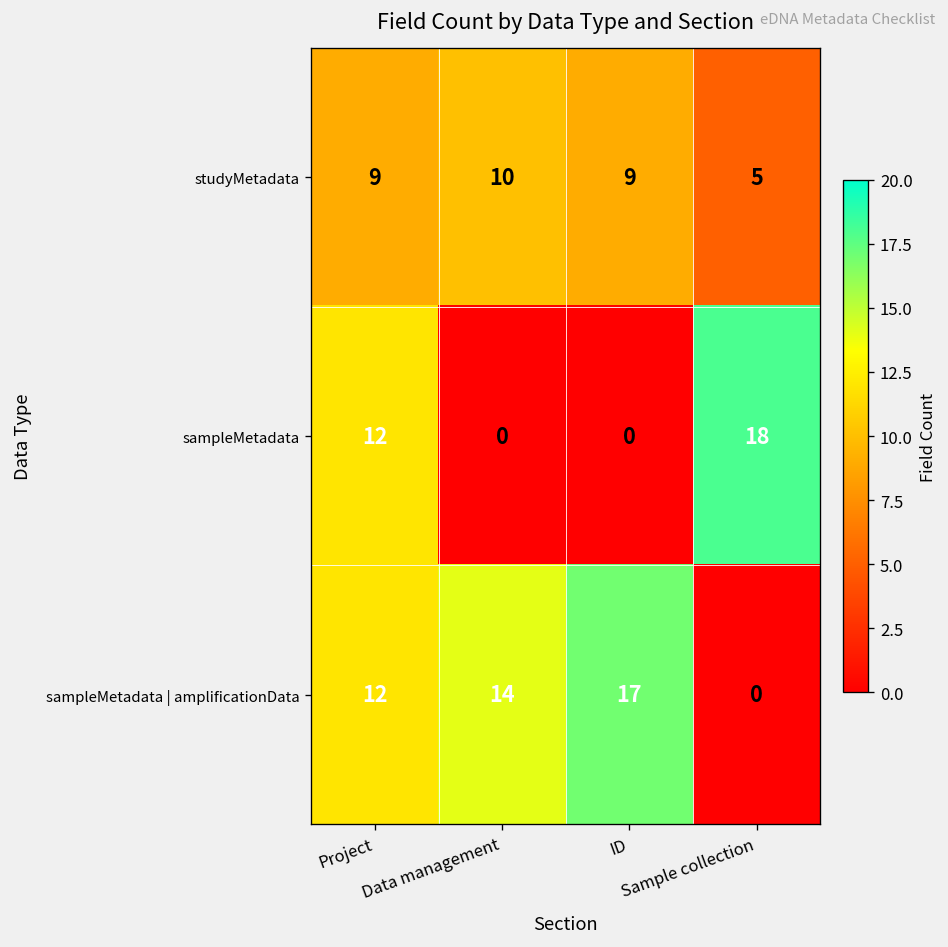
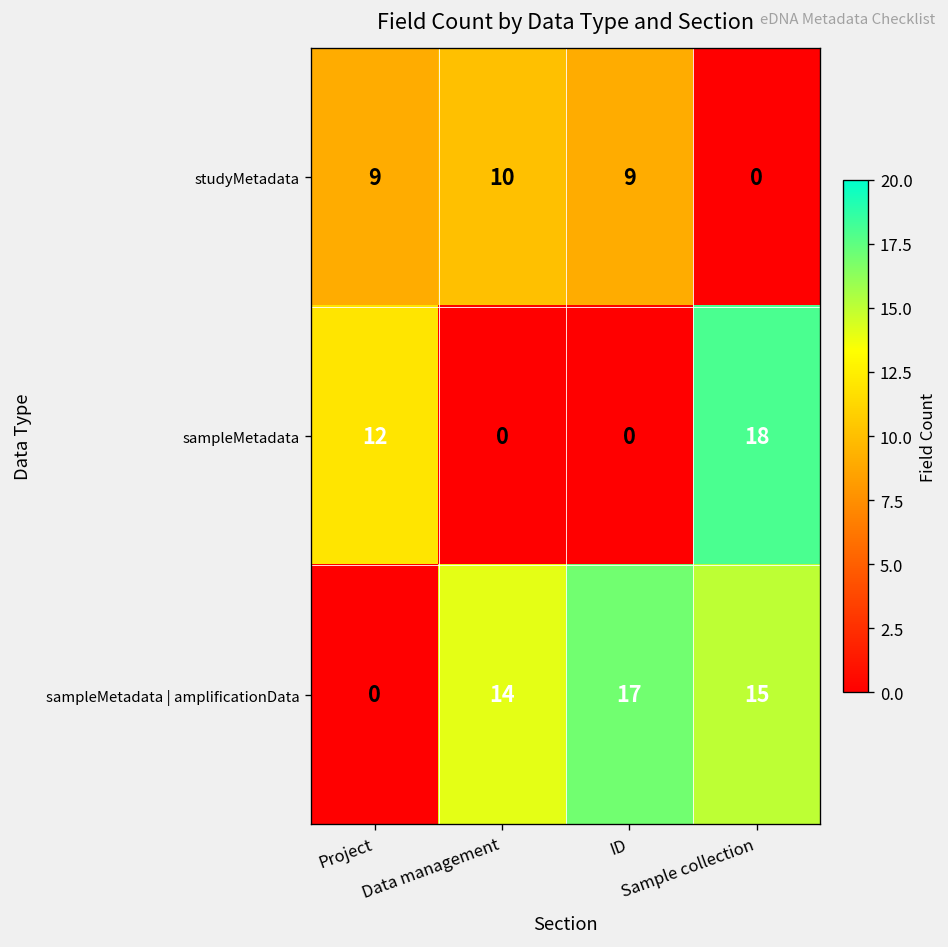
studyMetadata, Sample collection: 5 -> 0
sampleMetadata | amplificationData, Project: 12 -> 0
sampleMetadata | amplificationData, Sample collection: 0 -> 15
